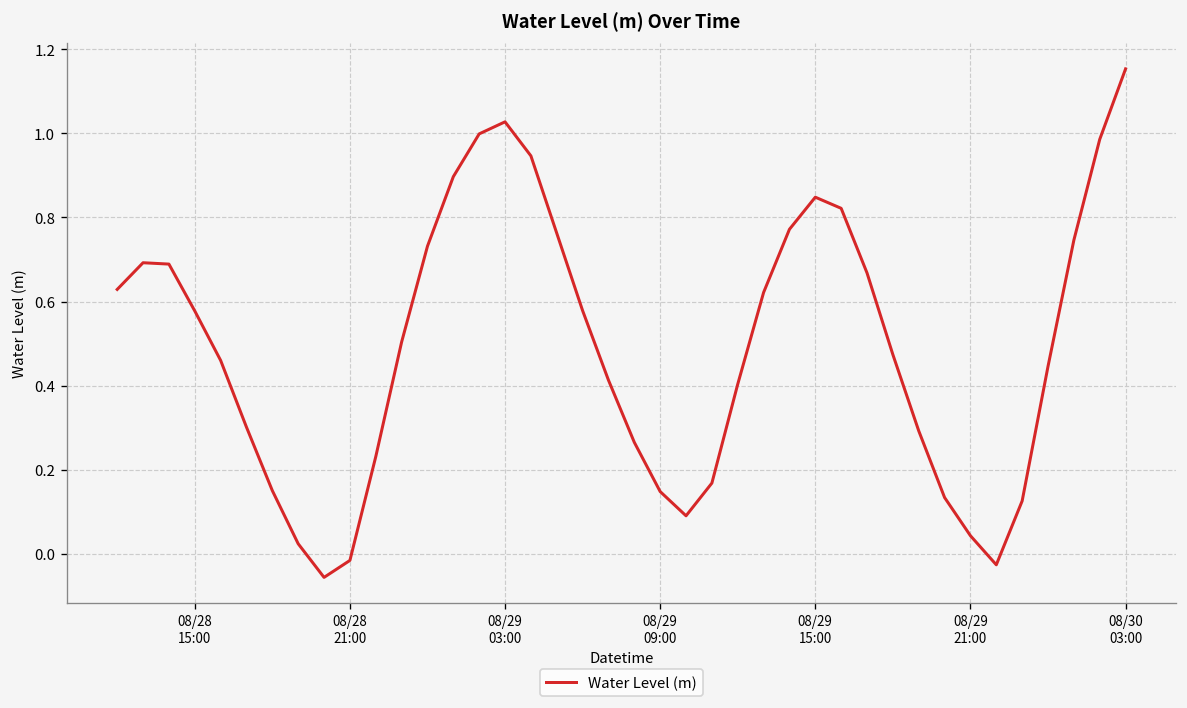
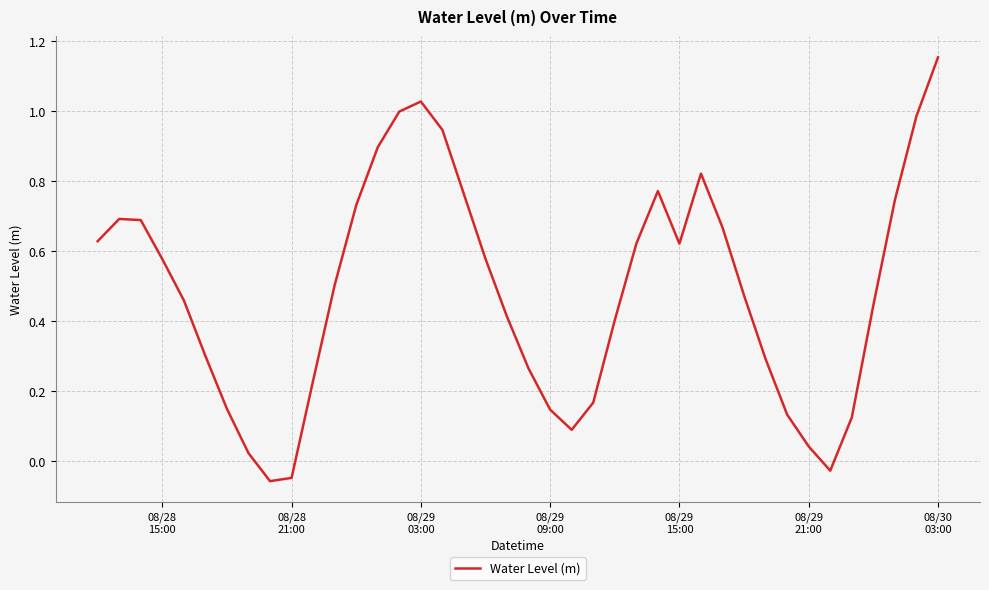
08/28 21:00: -0.02 -> -0.05
08/29 15:00: 0.85 -> 0.62
